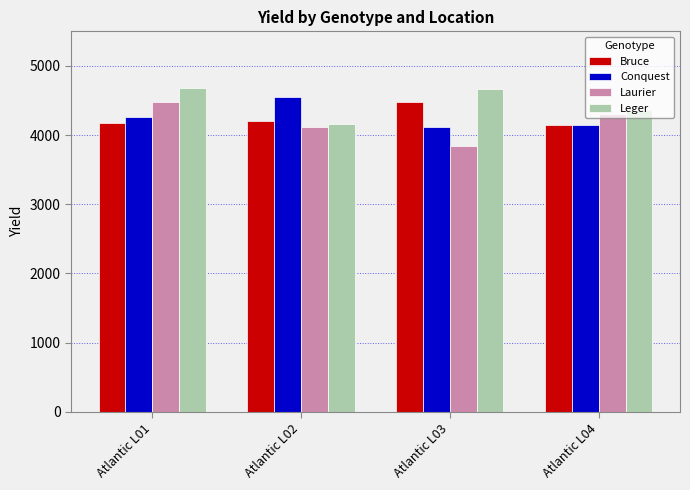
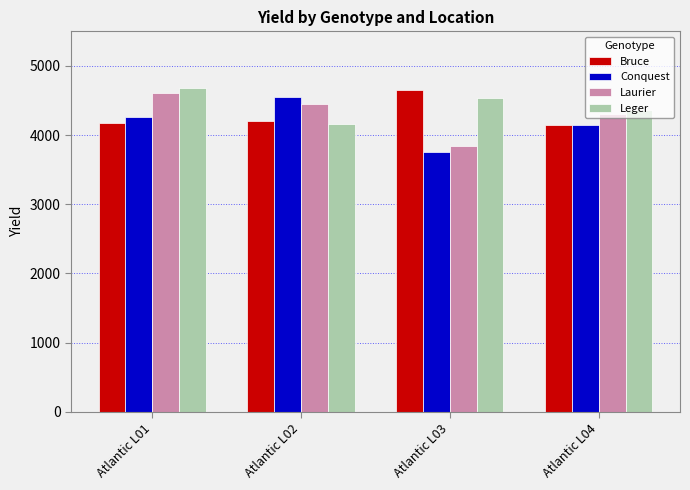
Laurier, Atlantic L01: 4500 -> 4600
Laurier, Atlantic L02: 4100 -> 4500
Bruce, Atlantic L03: 4500 -> 4700
Conquest, Atlantic L03: 4100 -> 3800
Leger, Atlantic L03: 4700 -> 4500
